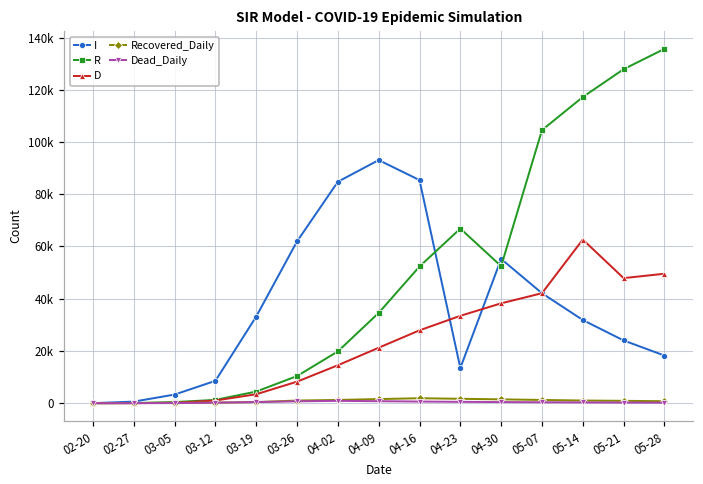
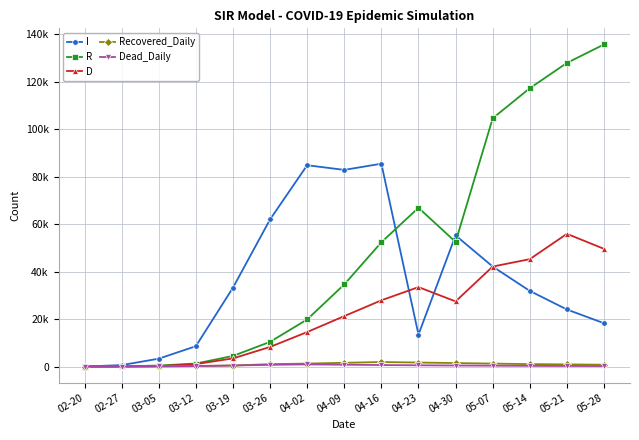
I, 04-09: 93000 -> 83000
D, 04-30: 38000 -> 27000
D, 05-14: 63000 -> 45000
D, 05-21: 48000 -> 56000
